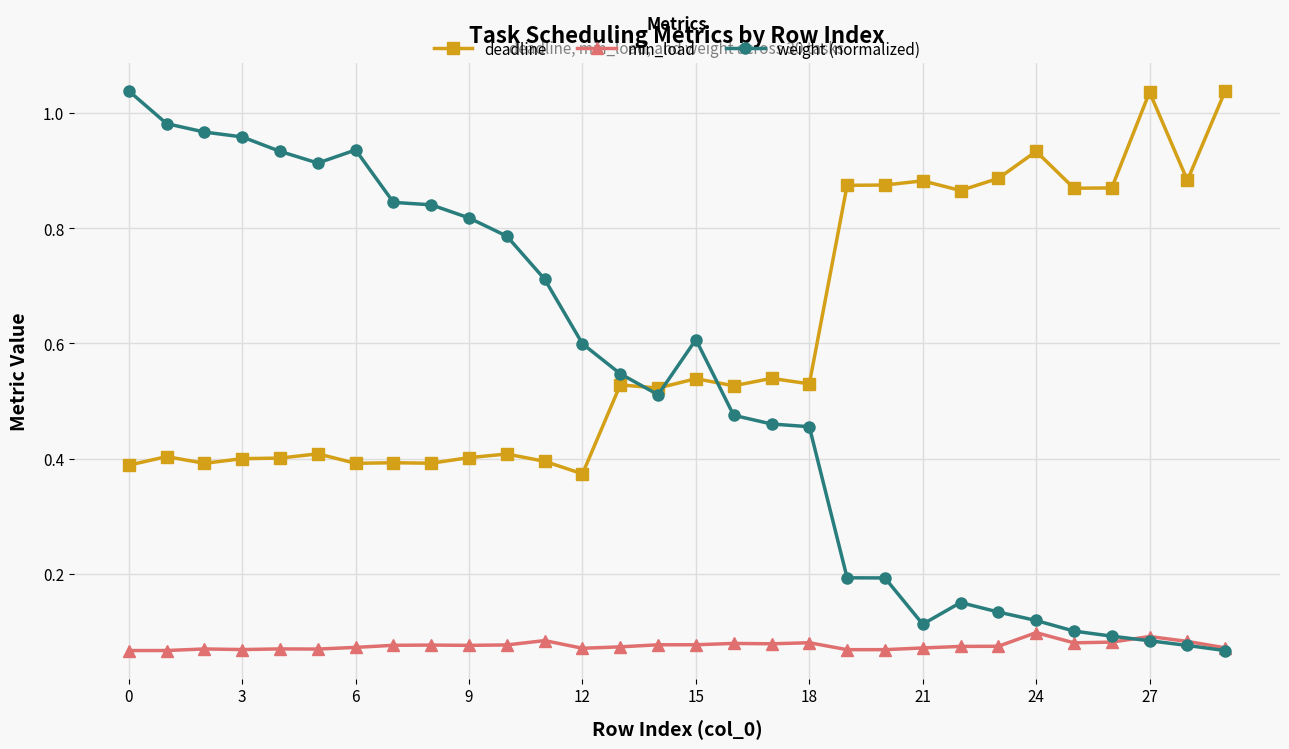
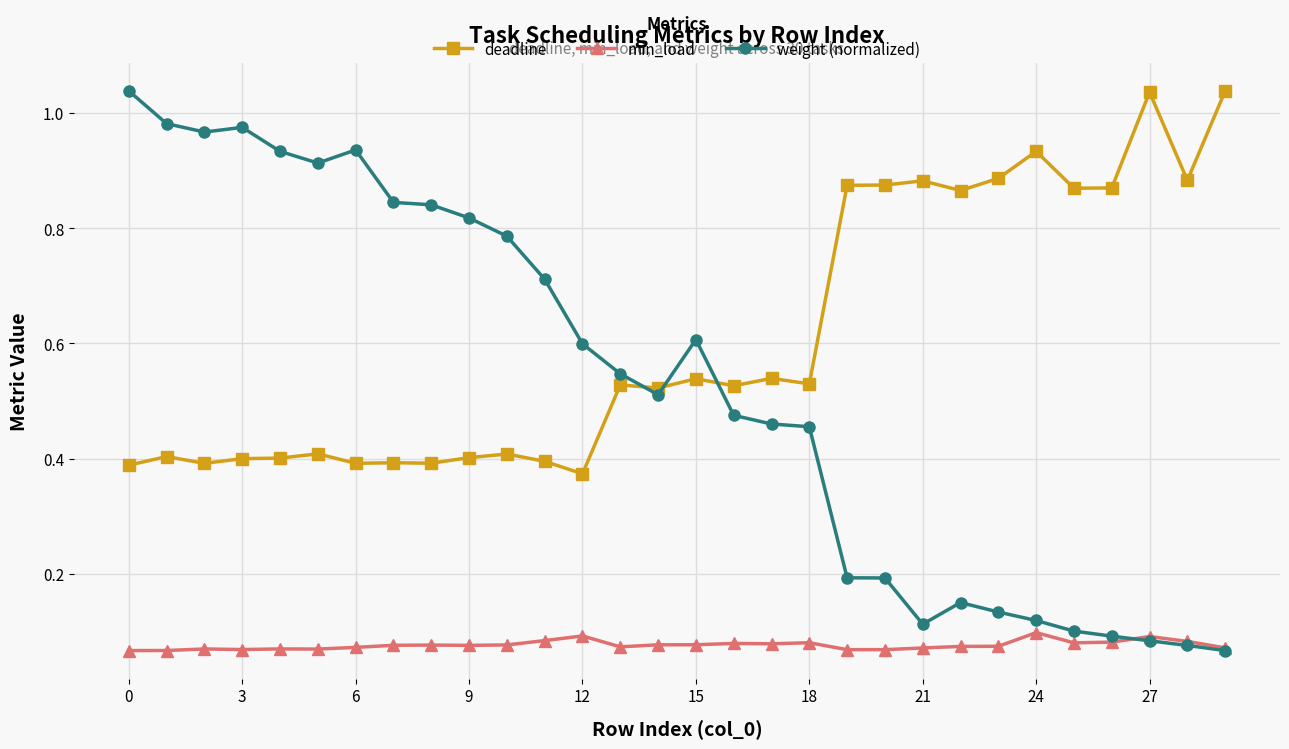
weight (normalized), 3: 0.96 -> 0.97
min_load, 12: 0.07 -> 0.09
